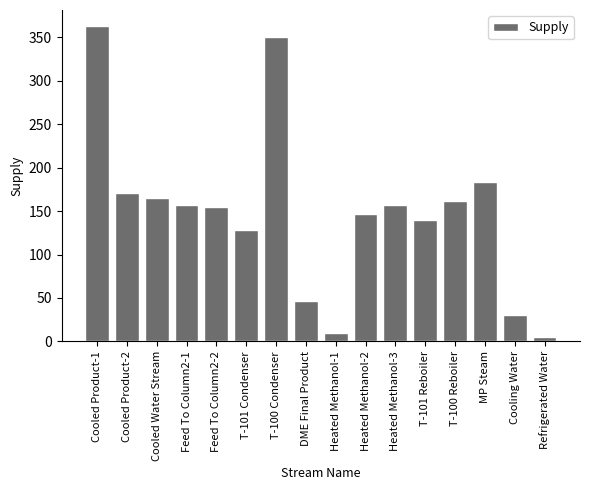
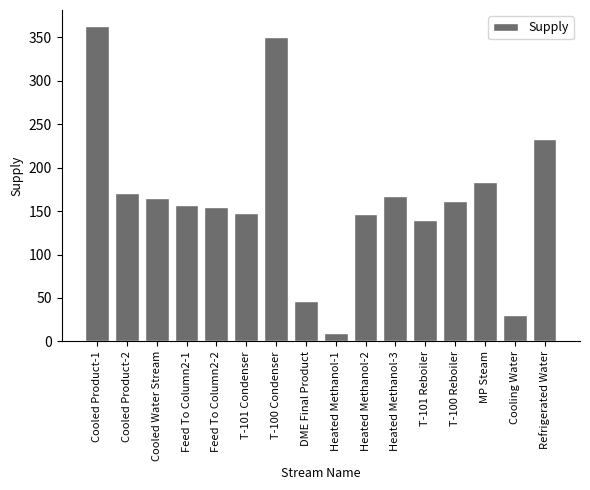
T-101 Condenser: 130 -> 150
Heated Methanol-3: 160 -> 170
Refrigerated Water: 10 -> 230
